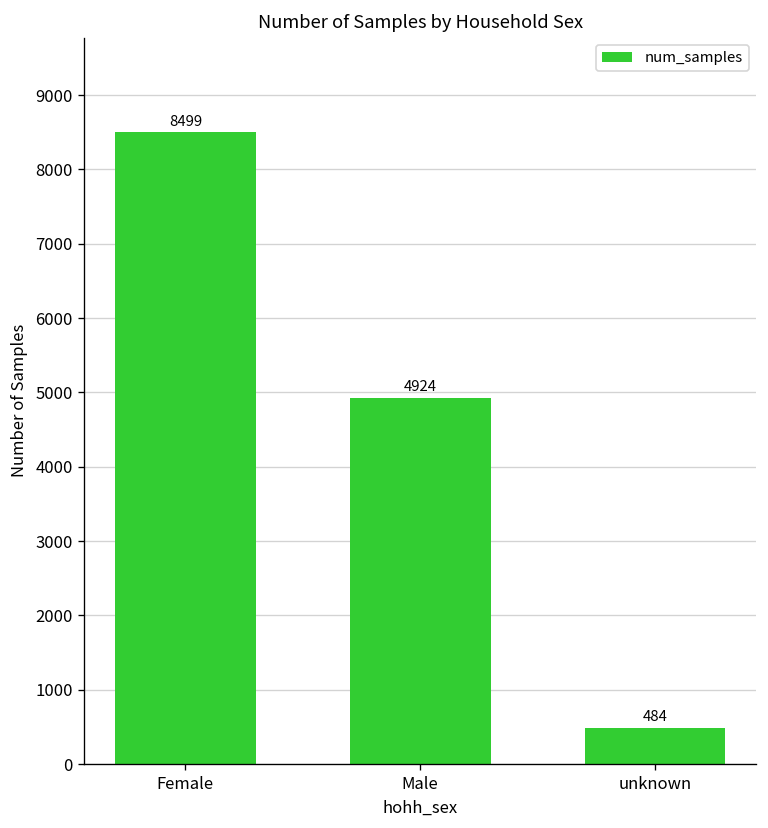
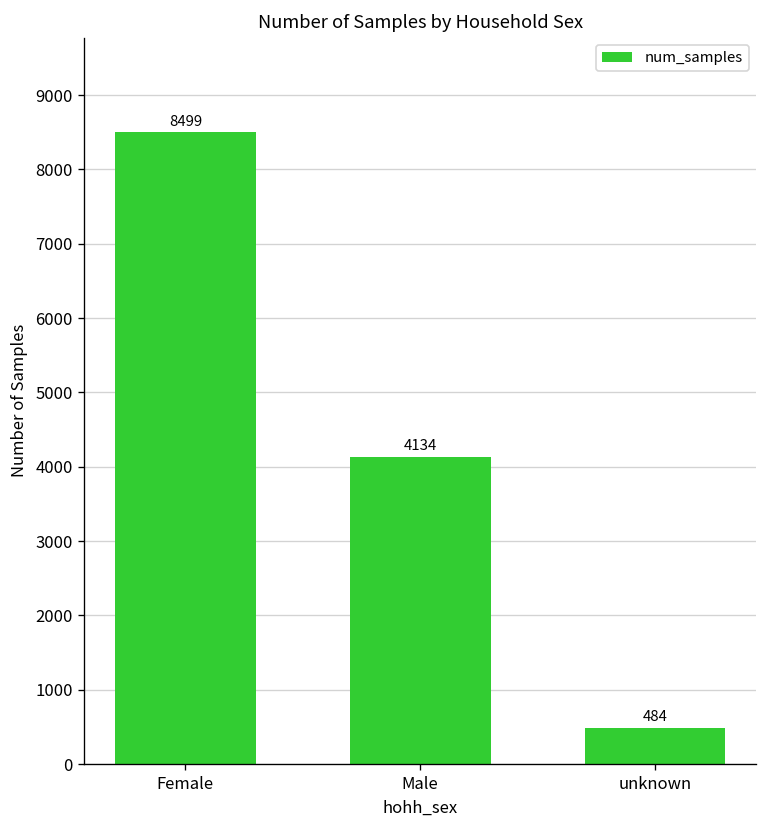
Male: 4924 -> 4134
